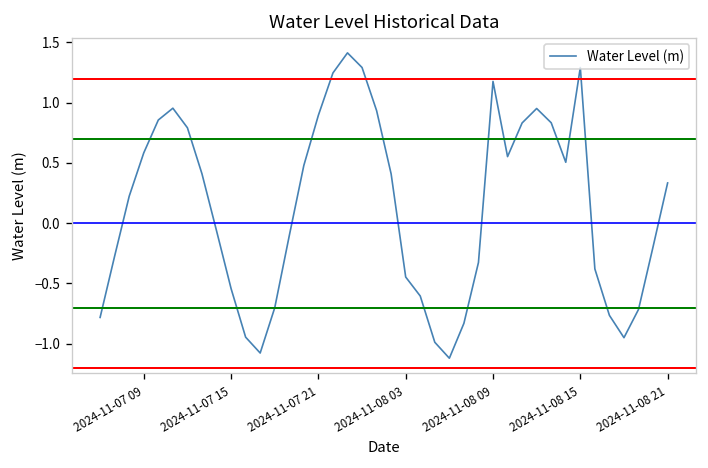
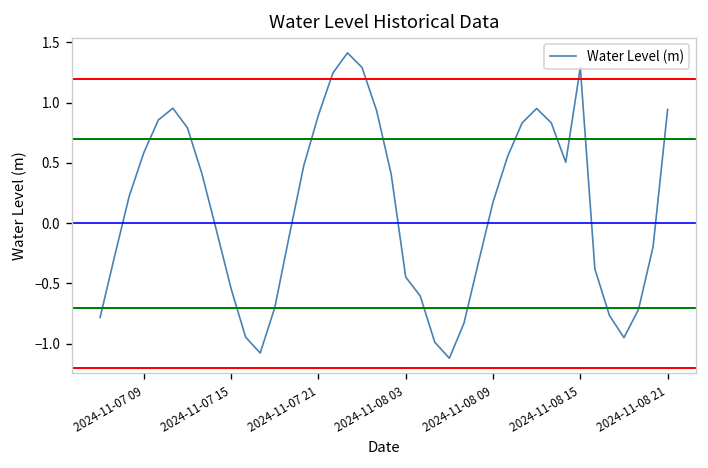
2024-11-08 09: 1.18 -> 0.17
2024-11-08 21: 0.33 -> 0.94
